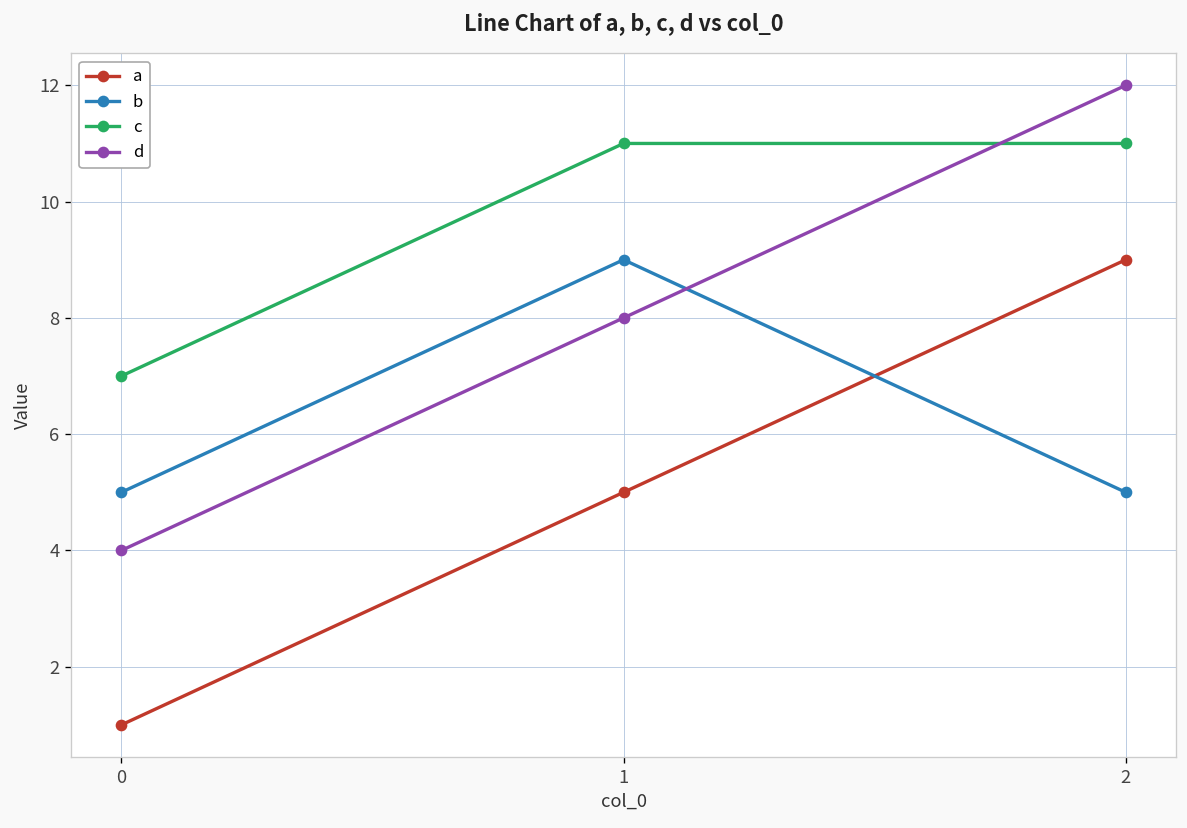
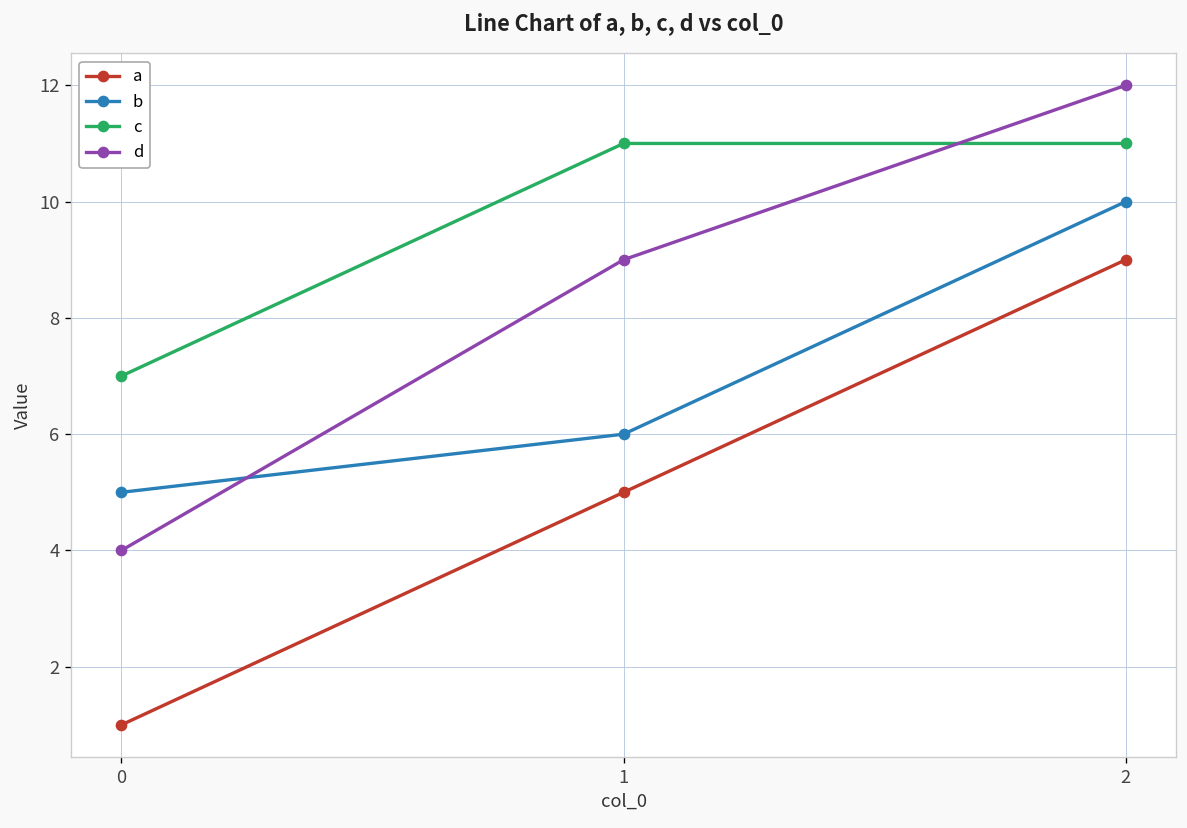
b, 1: 9 -> 6
d, 1: 8 -> 9
b, 2: 5 -> 10
